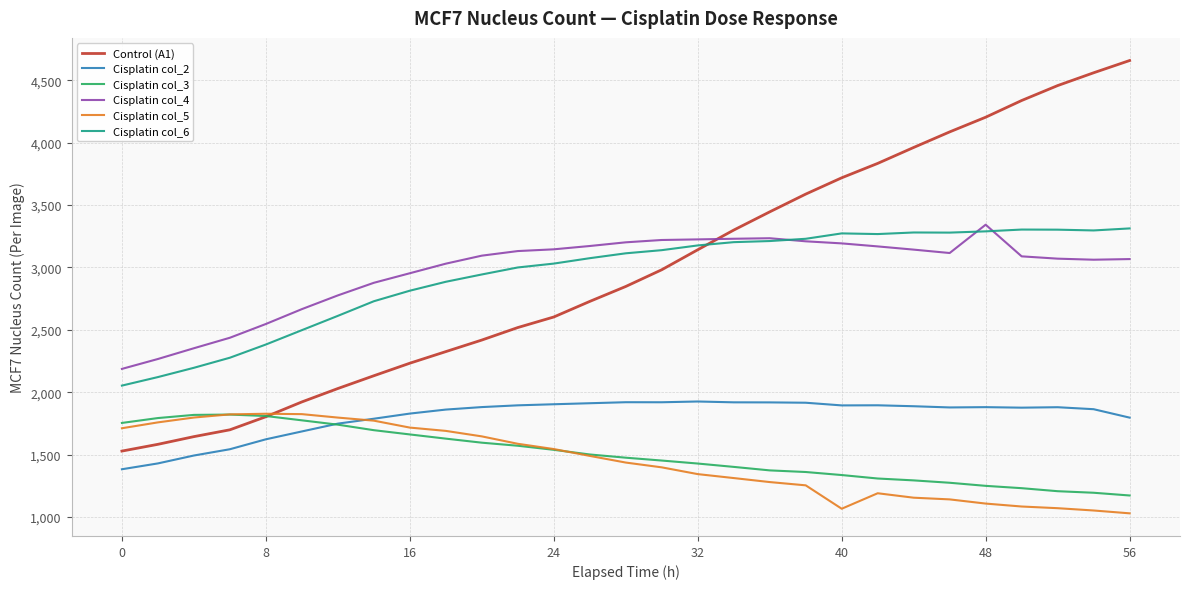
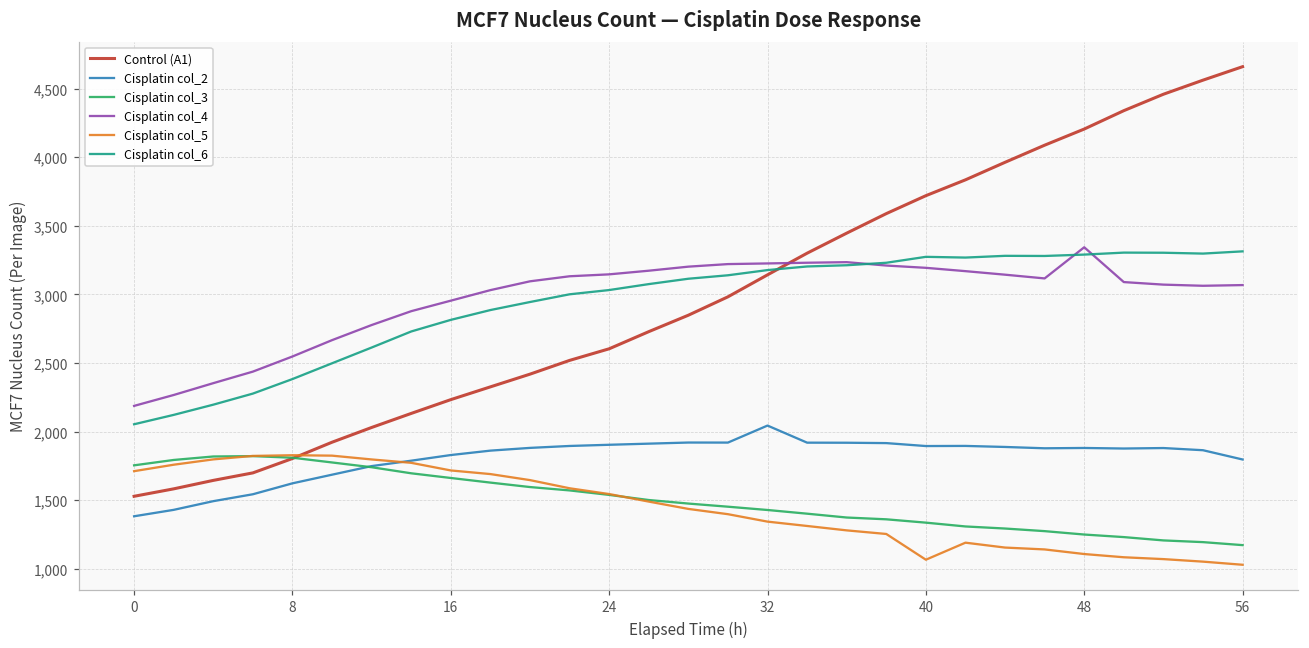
Cisplatin col_2, 32: 1,930 -> 2,040
